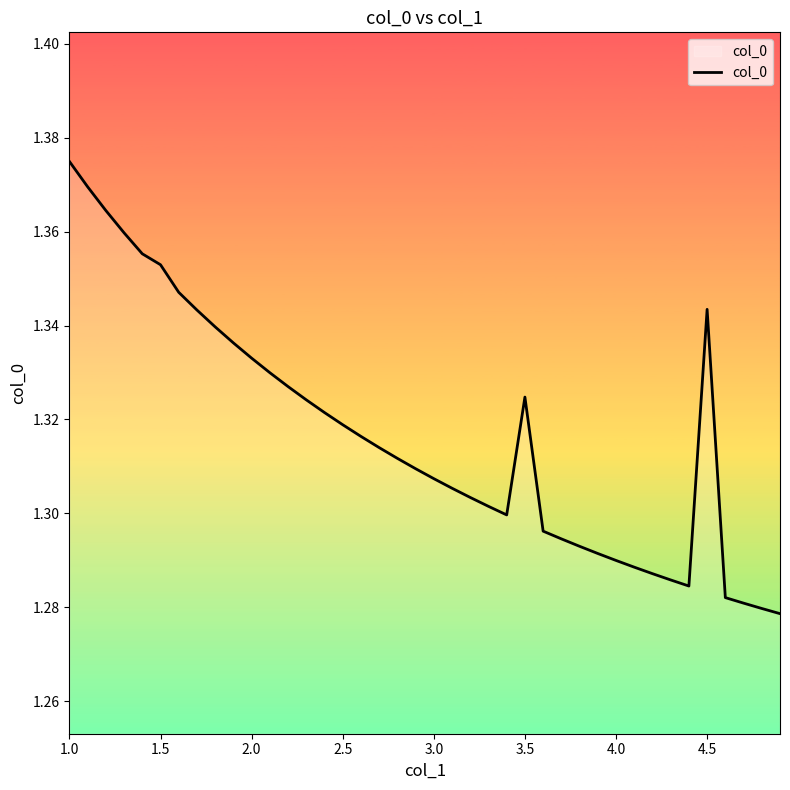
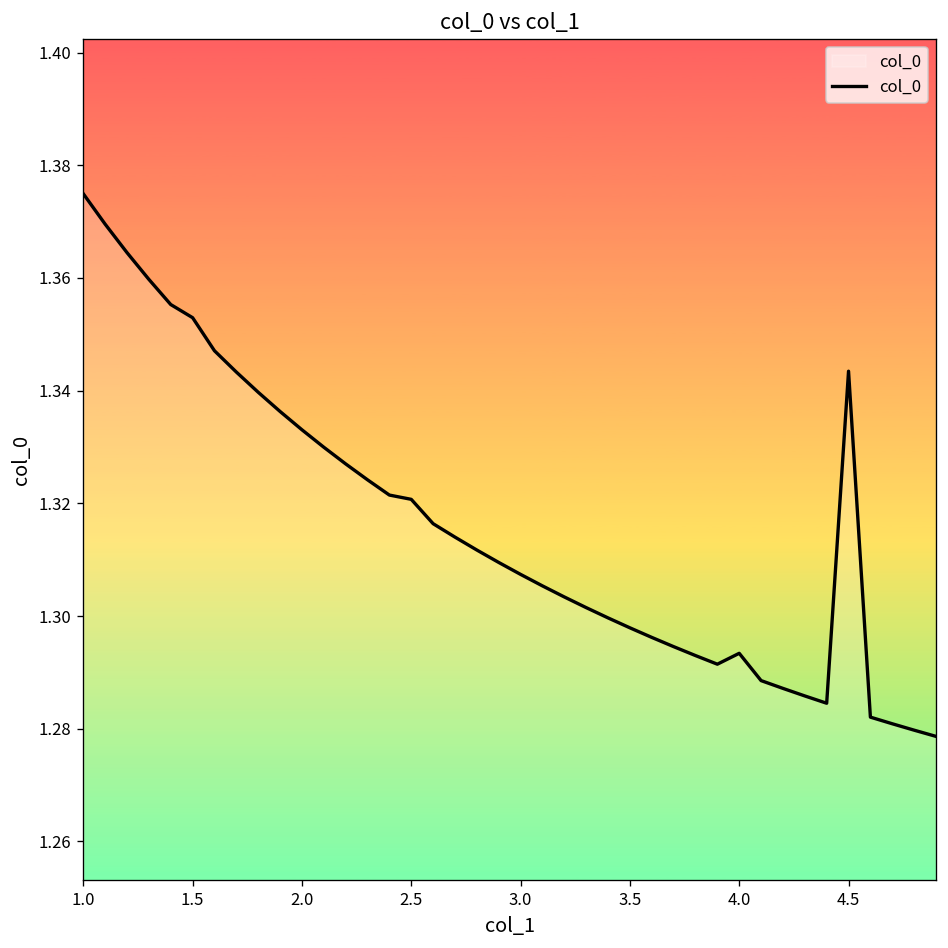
2.5: 1.319 -> 1.321
3.5: 1.325 -> 1.298
4.0: 1.290 -> 1.293
